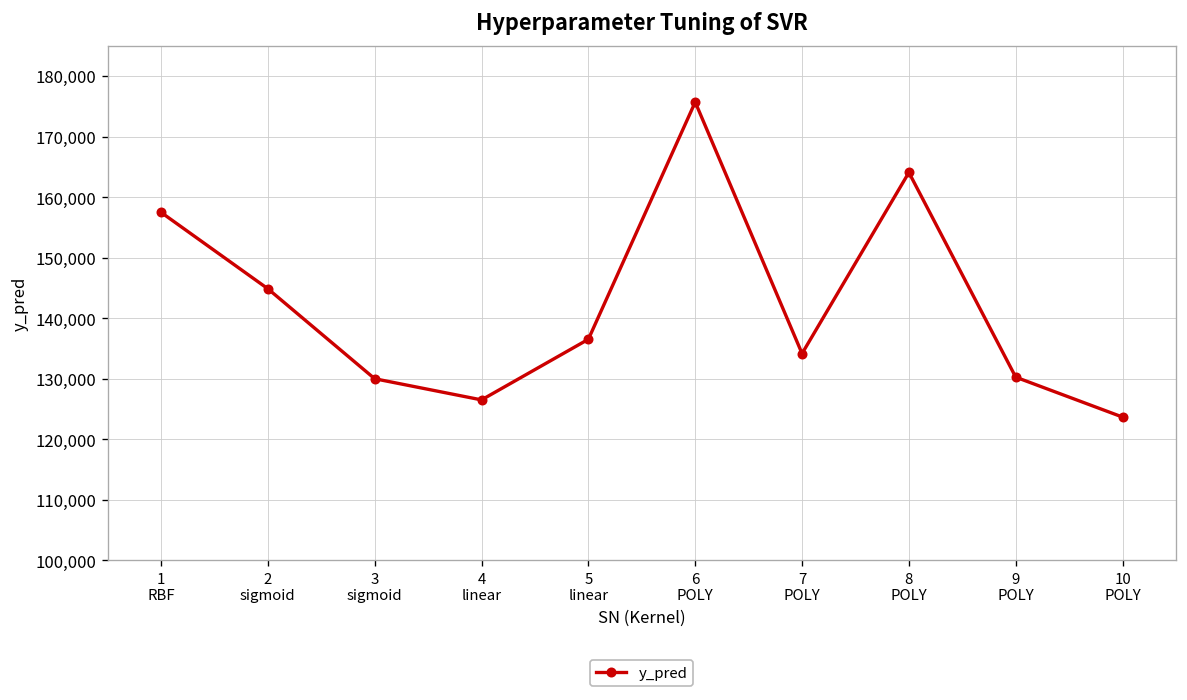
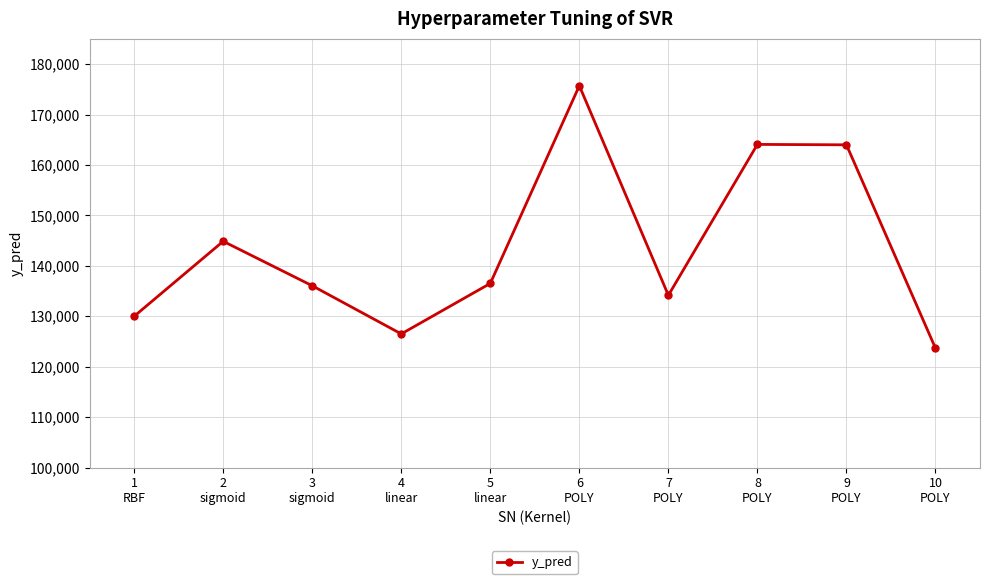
1 RBF: 157,000 -> 130,000
3 sigmoid: 130,000 -> 136,000
9 POLY: 130,000 -> 164,000
